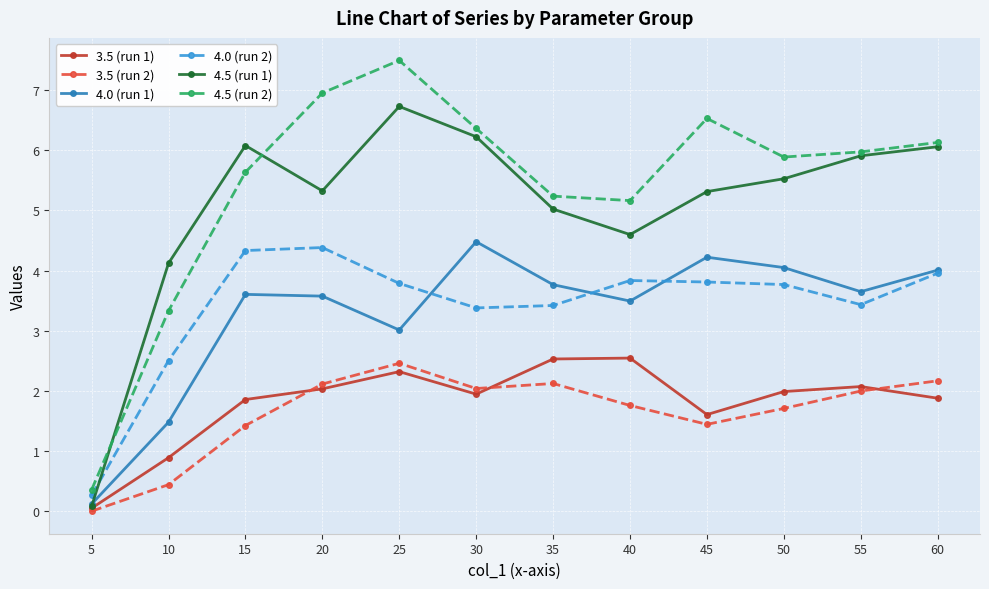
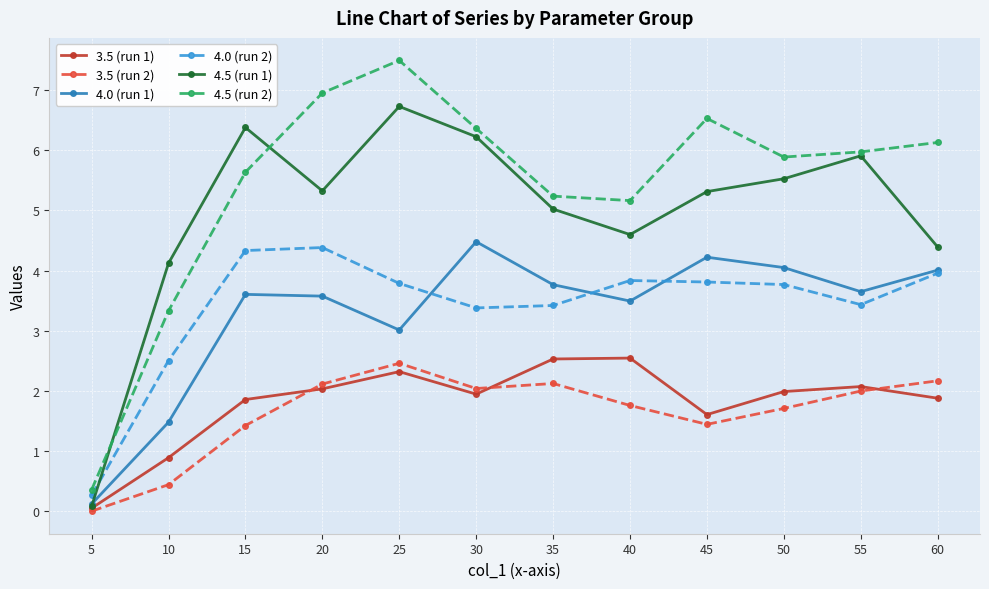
4.5 (run 1), 15: 6.1 -> 6.4
4.5 (run 1), 60: 6.1 -> 4.4
